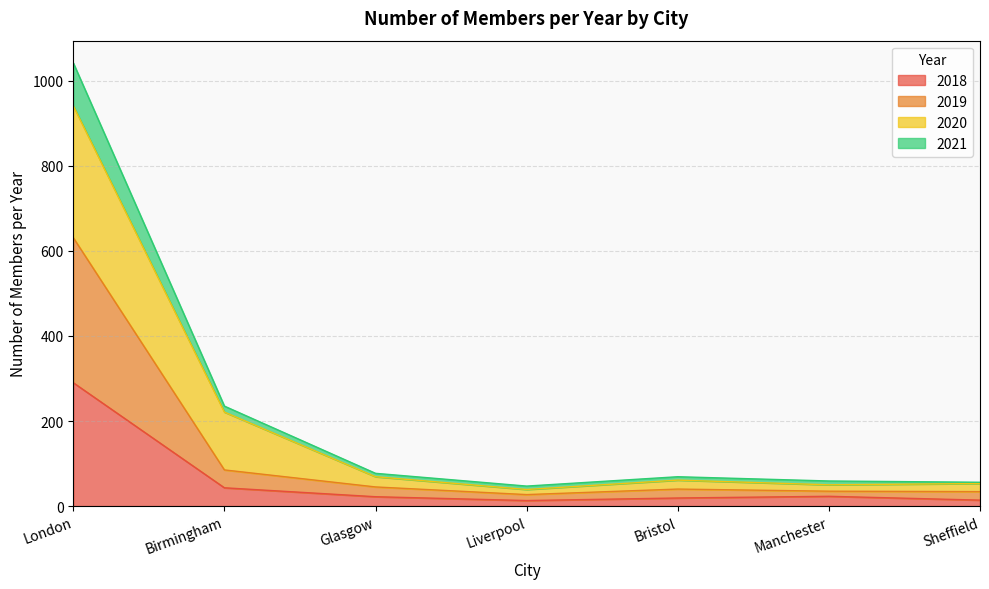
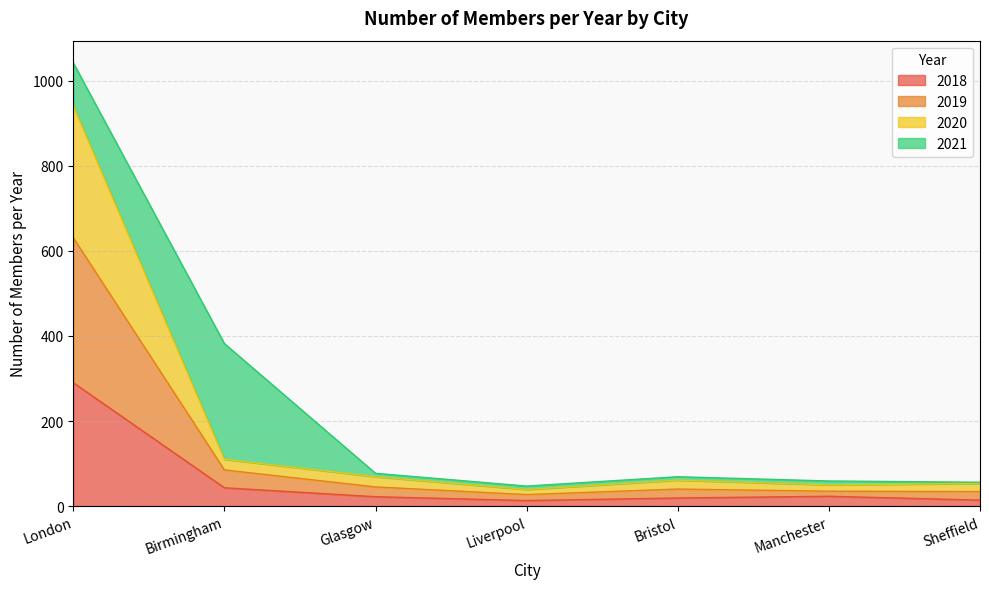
2020, Birmingham: 140 -> 30
2021, Birmingham: 10 -> 270
